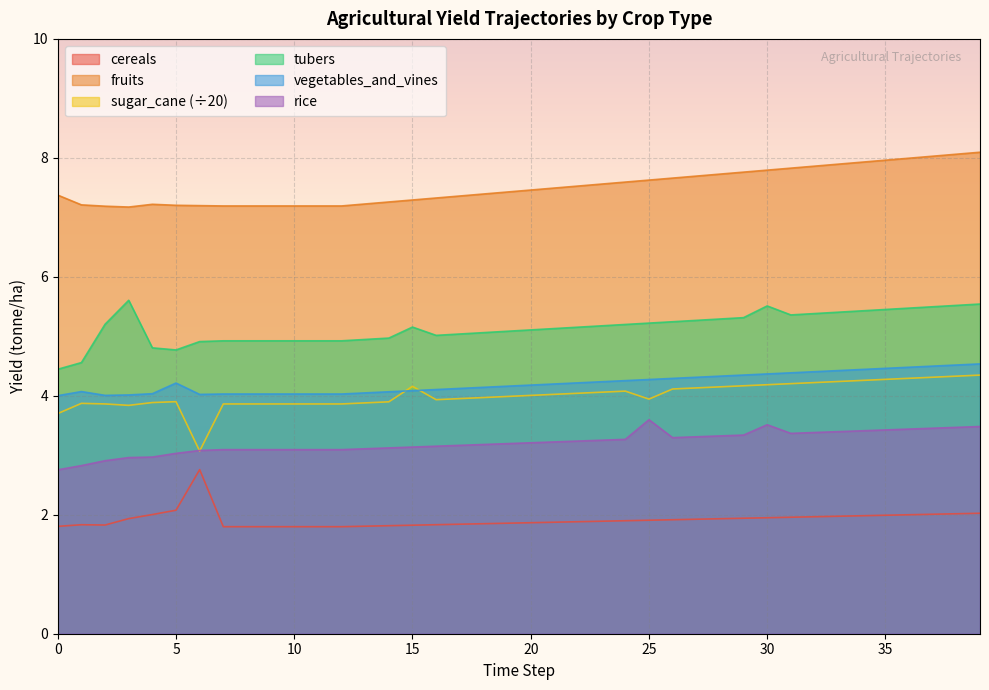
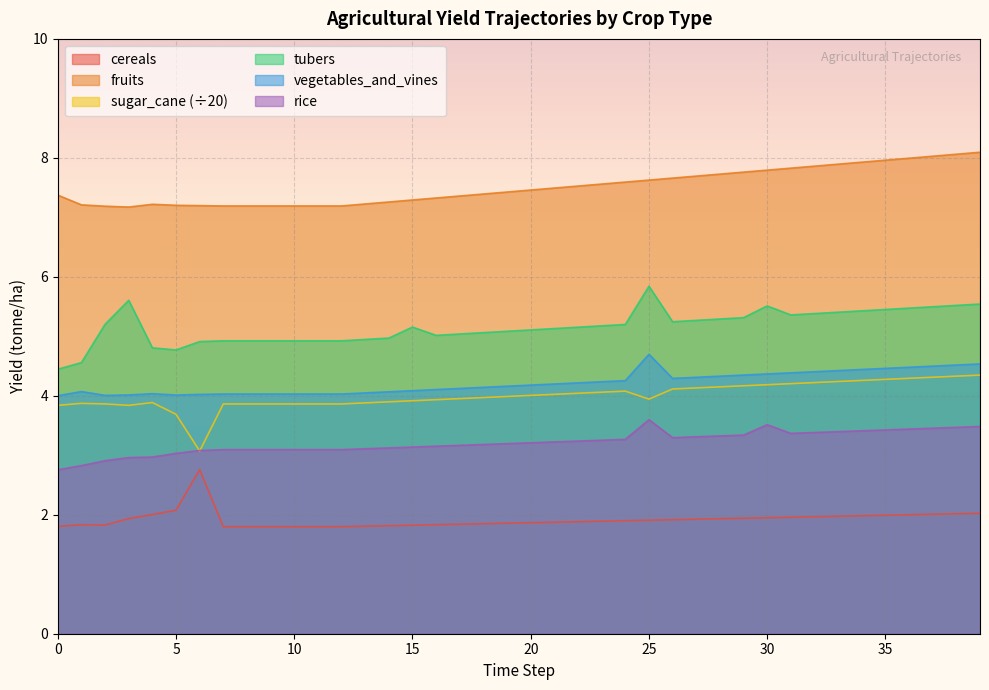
sugar_cane (÷20), 0: 3.7 -> 3.8
sugar_cane (÷20), 5: 3.9 -> 3.7
vegetables_and_vines, 5: 4.2 -> 4.0
sugar_cane (÷20), 15: 4.2 -> 3.9
tubers, 25: 5.2 -> 5.8
vegetables_and_vines, 25: 4.3 -> 4.7
